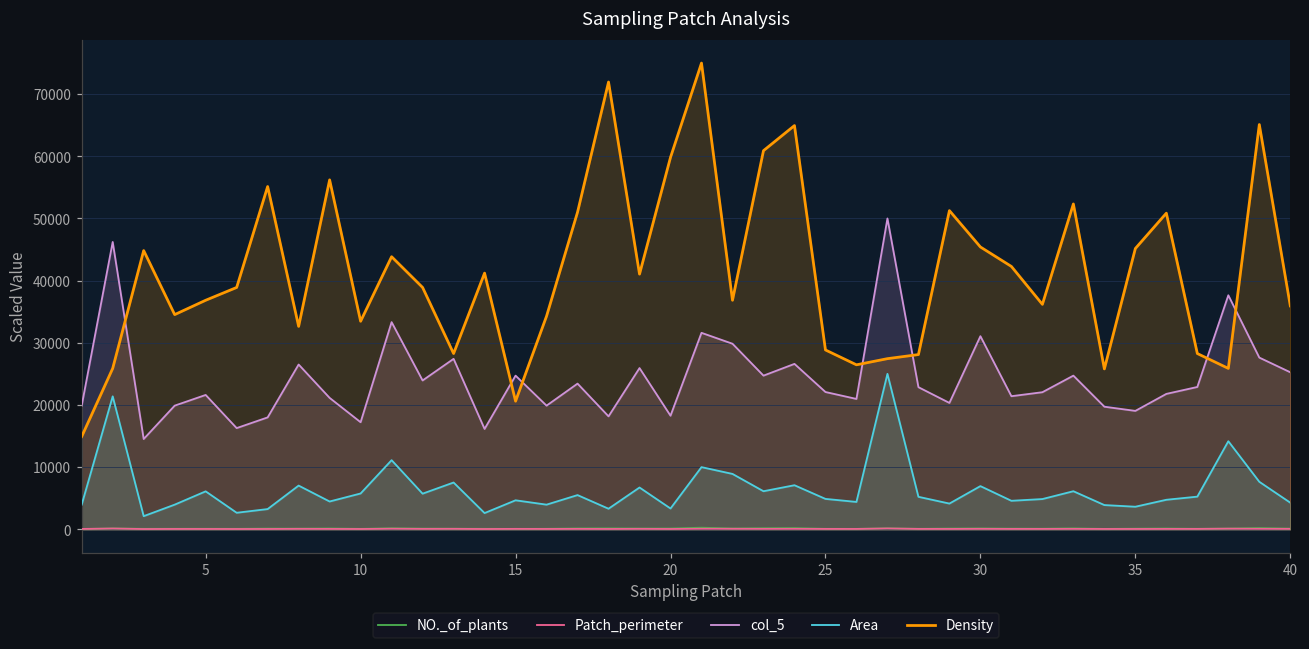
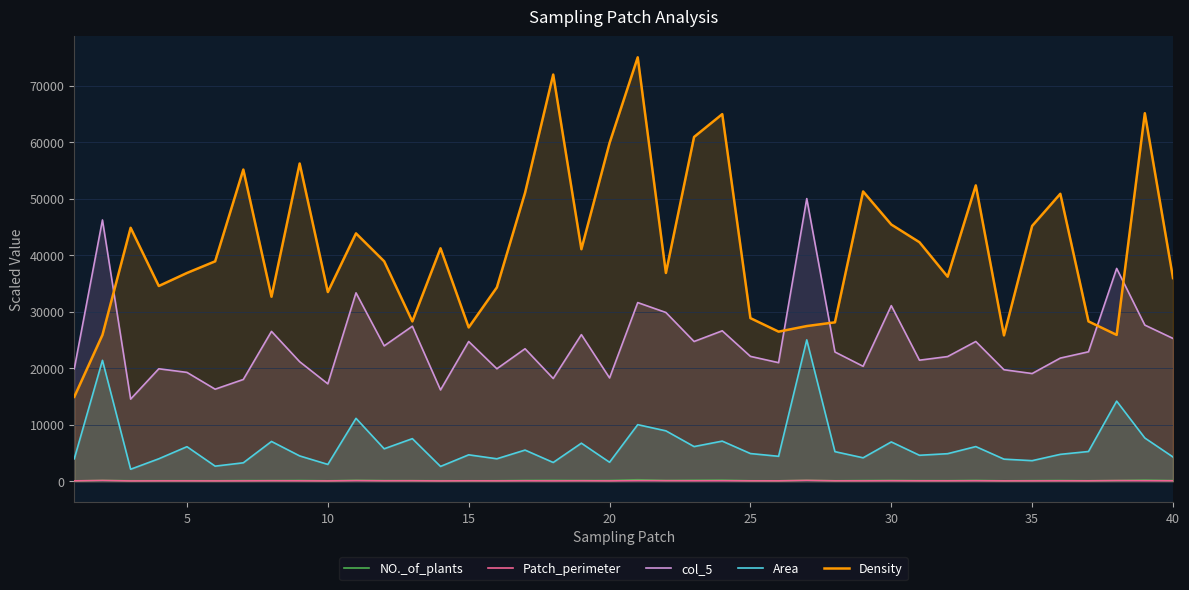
col_5, 5: 22000 -> 19000
Area, 10: 6000 -> 3000
Density, 15: 21000 -> 27000
